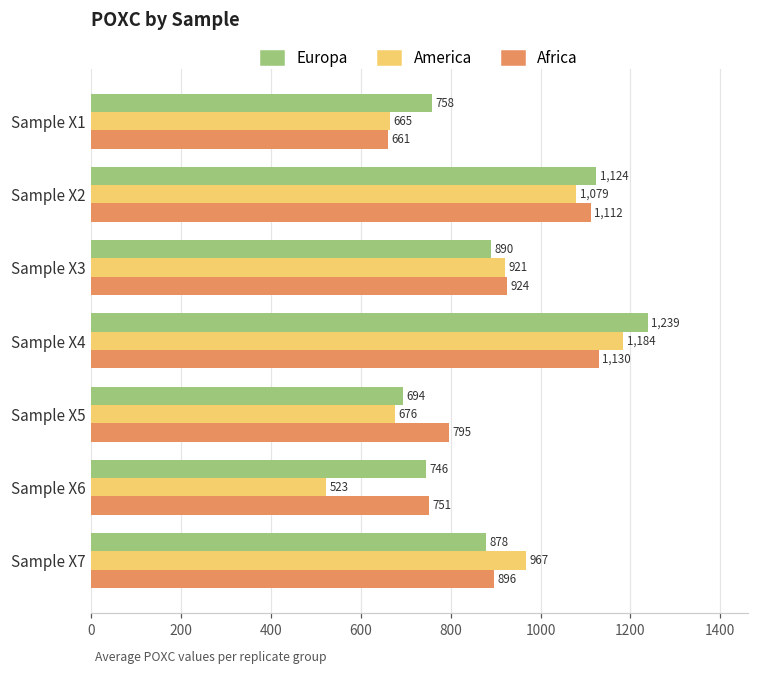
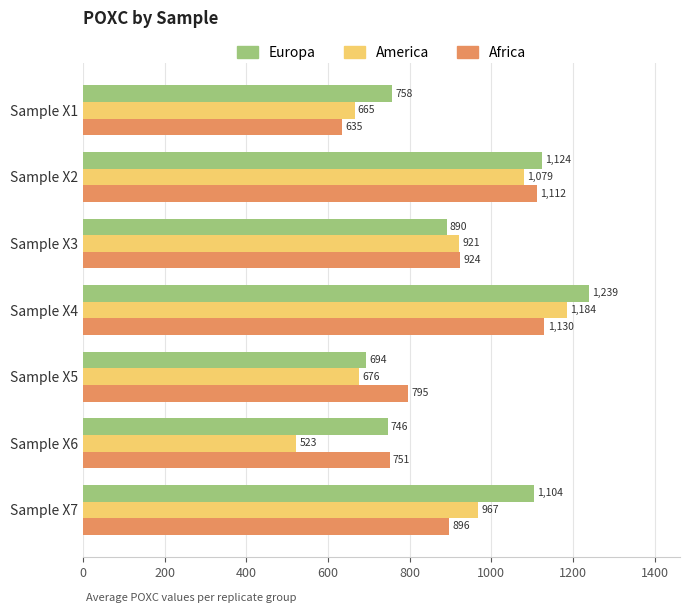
Africa, Sample X1: 661 -> 635
Europa, Sample X7: 878 -> 1,104
